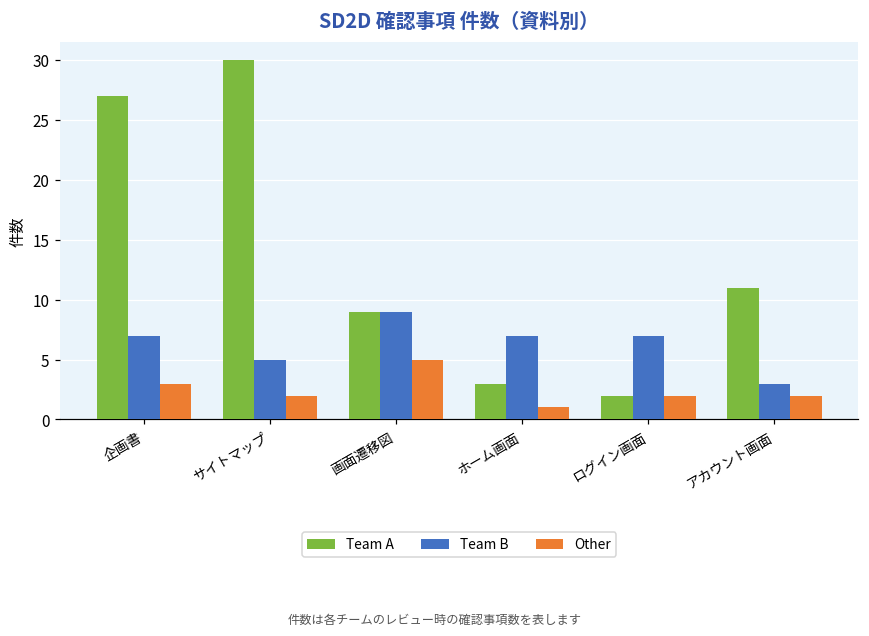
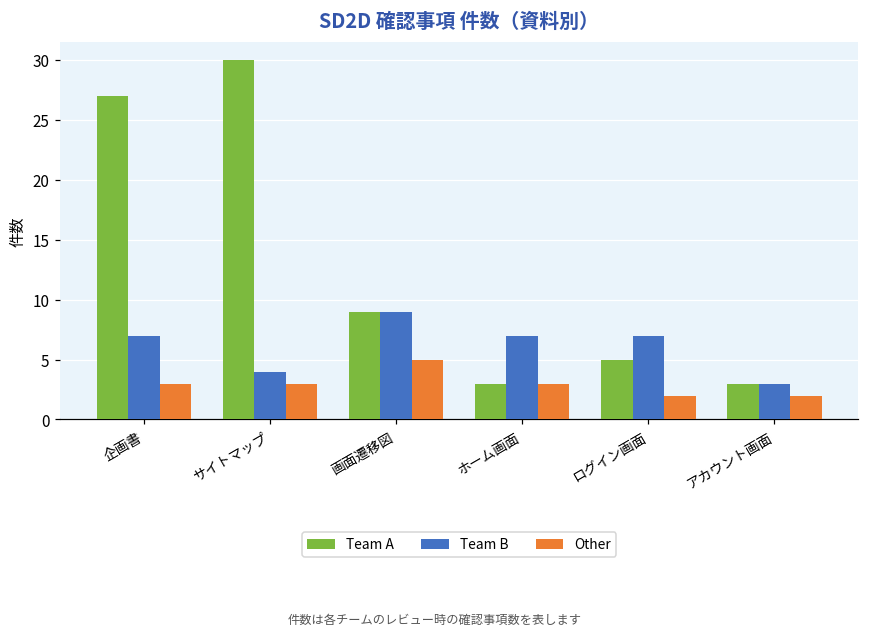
Team B, サイトマップ: 5 -> 4
Other, サイトマップ: 2 -> 3
Other, ホーム画面: 1 -> 3
Team A, ログイン画面: 2 -> 5
Team A, アカウント画面: 11 -> 3
